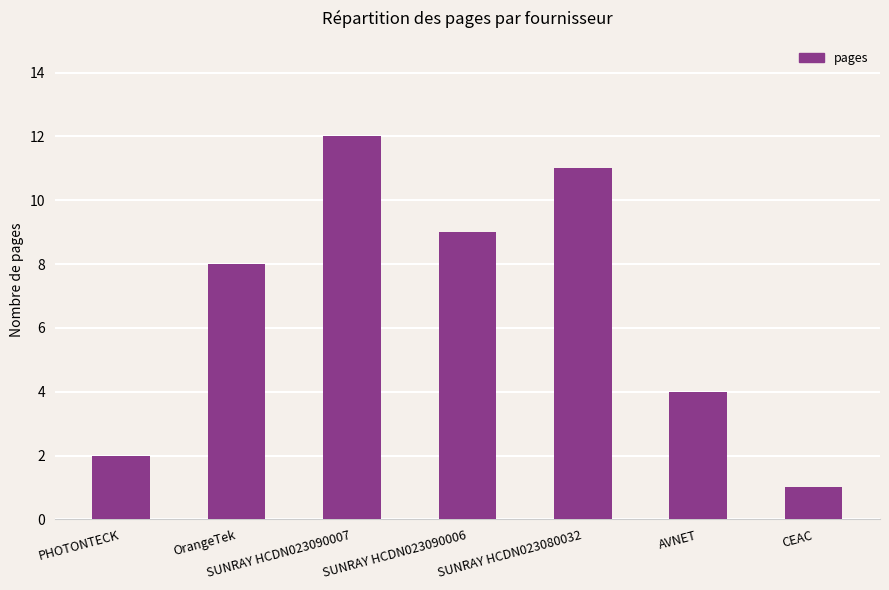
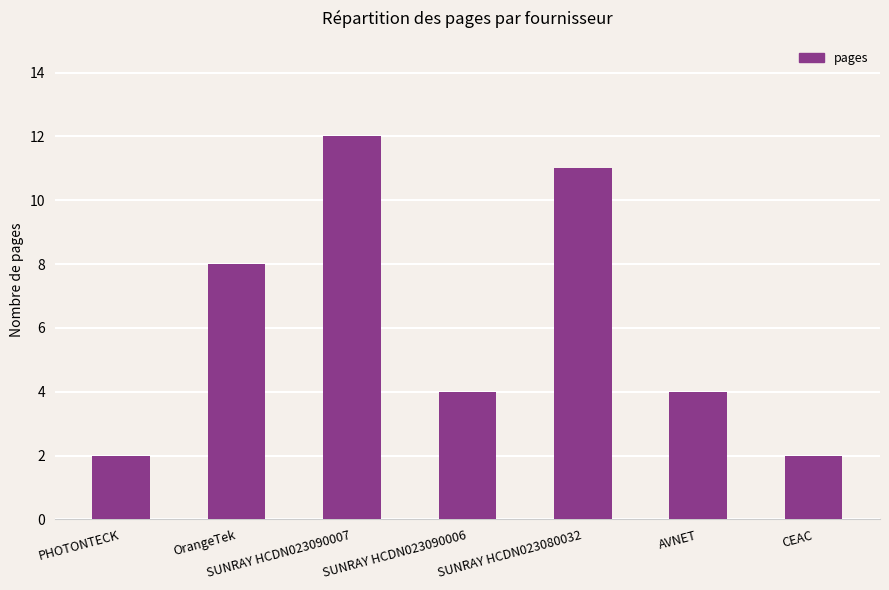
SUNRAY HCDN023090006: 9 -> 4
CEAC: 1 -> 2
